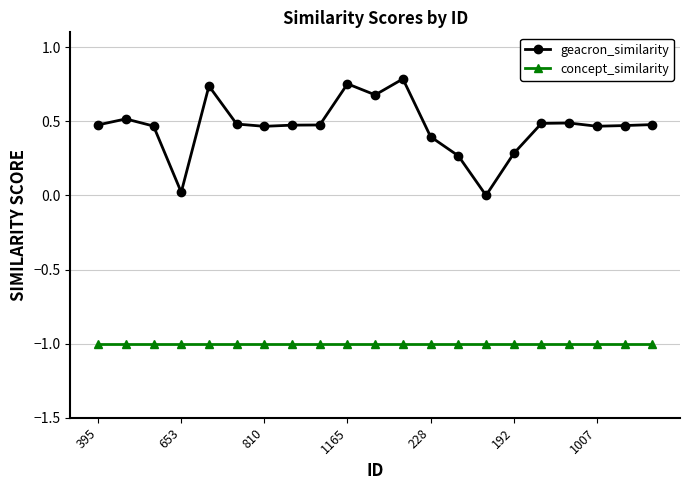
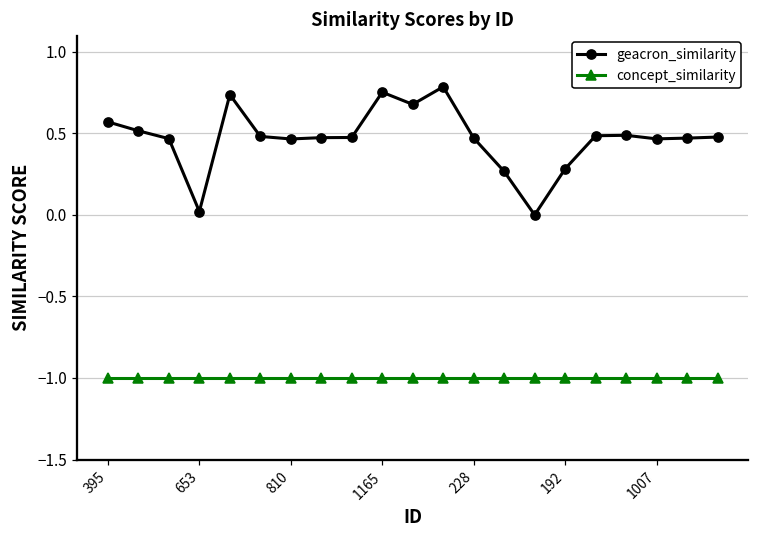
geacron_similarity, 395: 0.48 -> 0.57
geacron_similarity, 228: 0.40 -> 0.47
